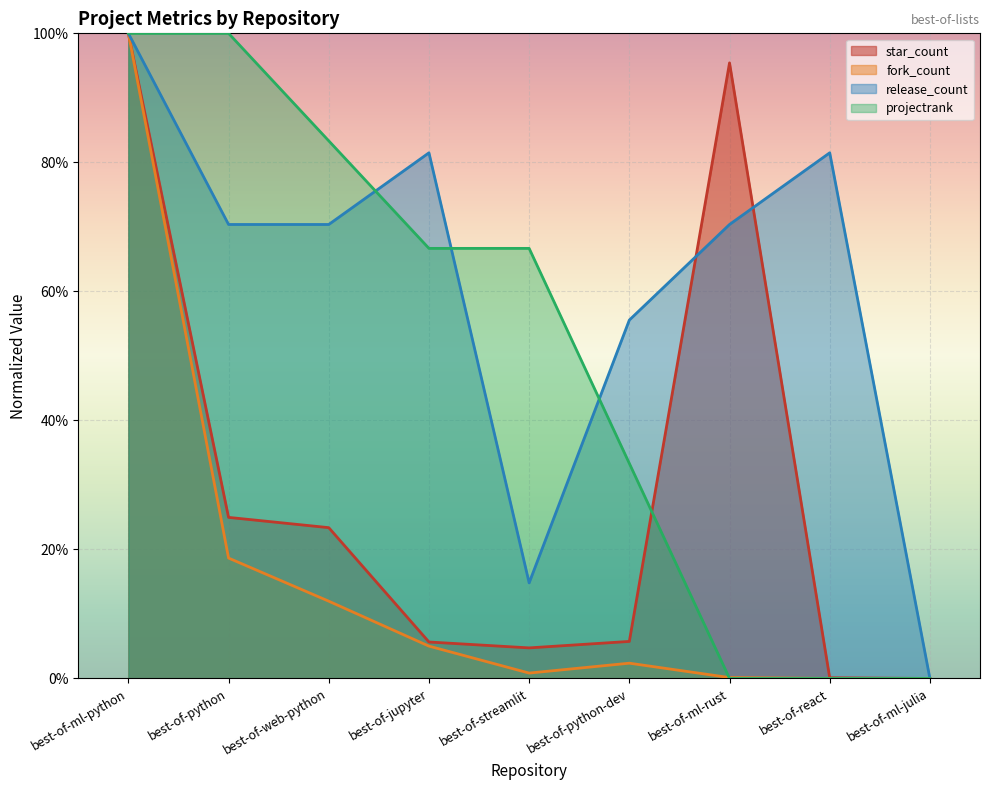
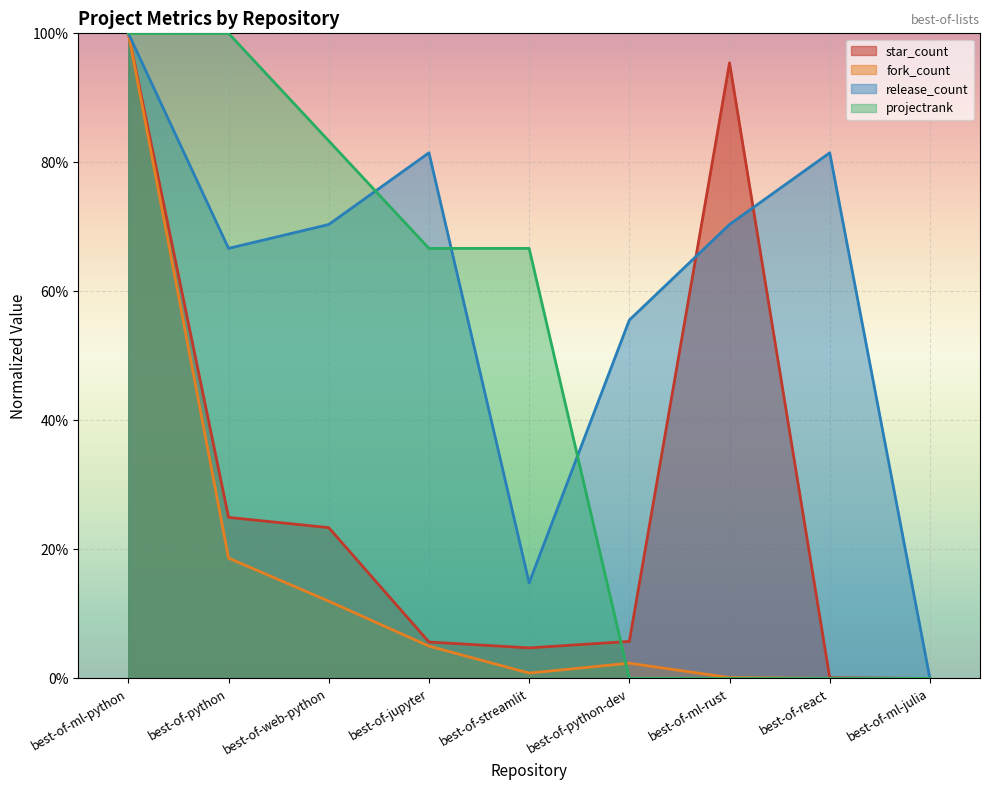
release_count, best-of-python: 70% -> 67%
projectrank, best-of-python-dev: 33% -> 0%
